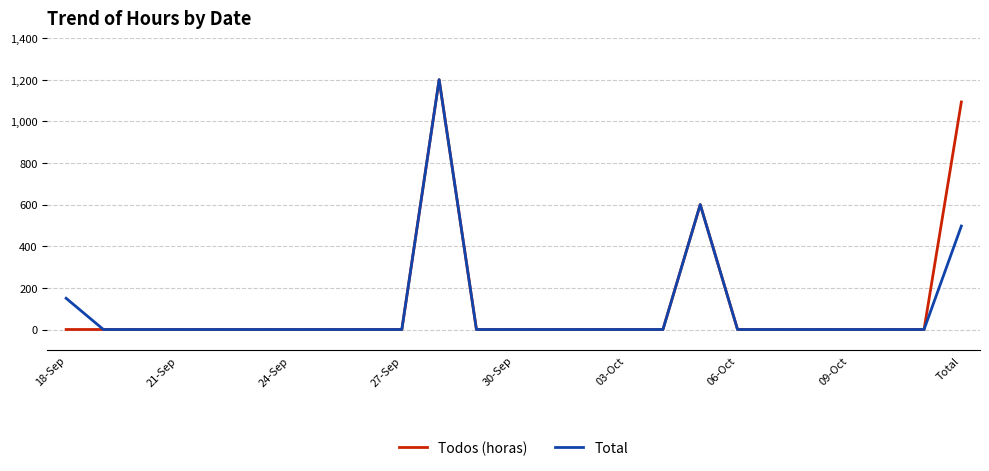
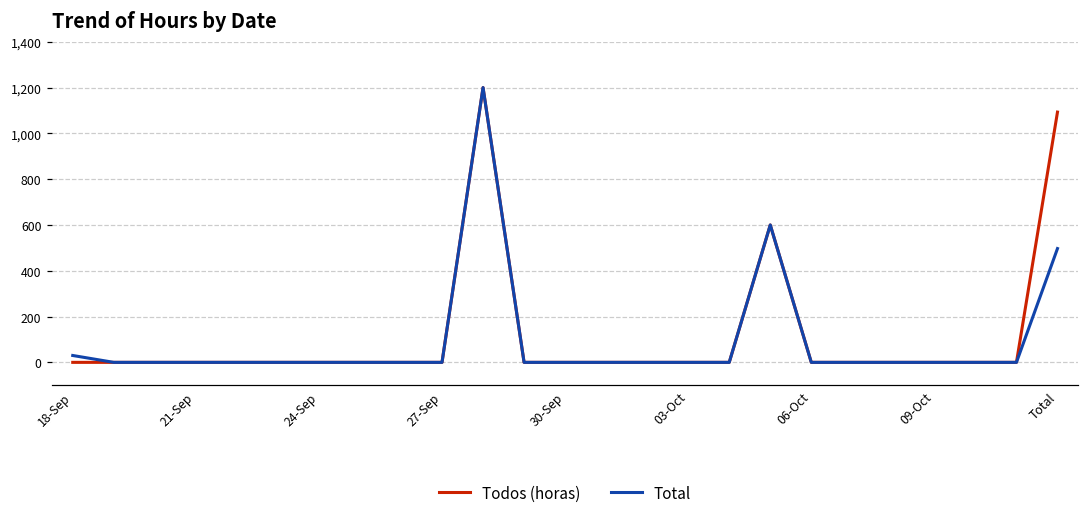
Total, 18-Sep: 150 -> 30
